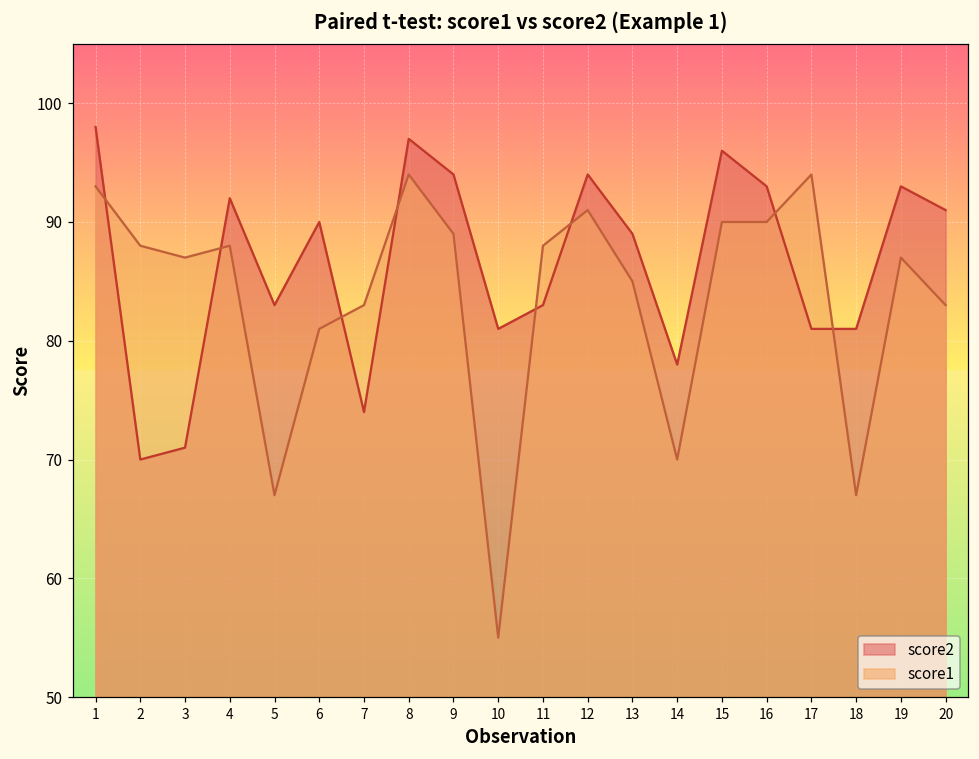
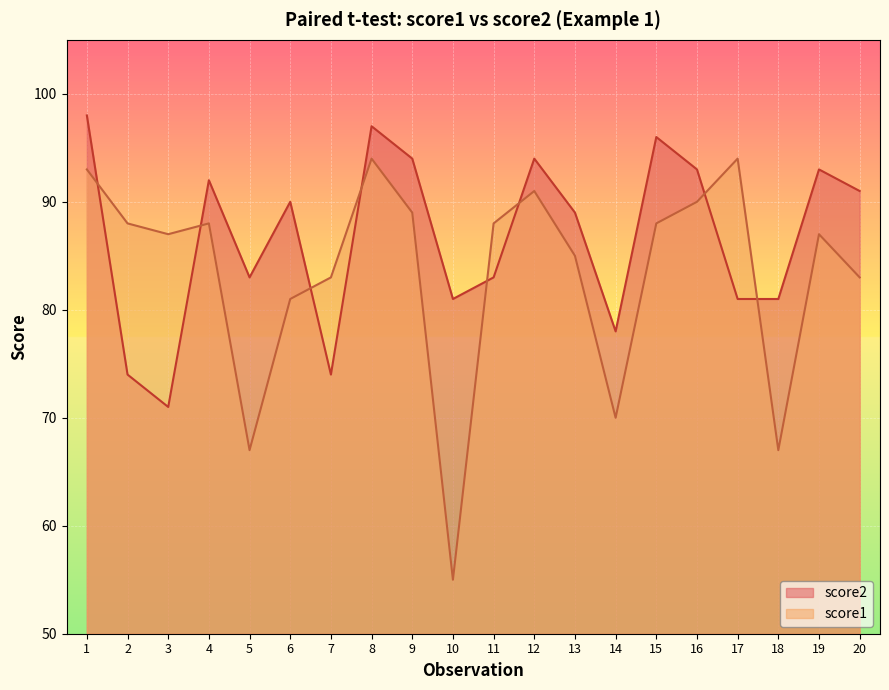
score2, 2: 70 -> 74
score1, 15: 90 -> 88
